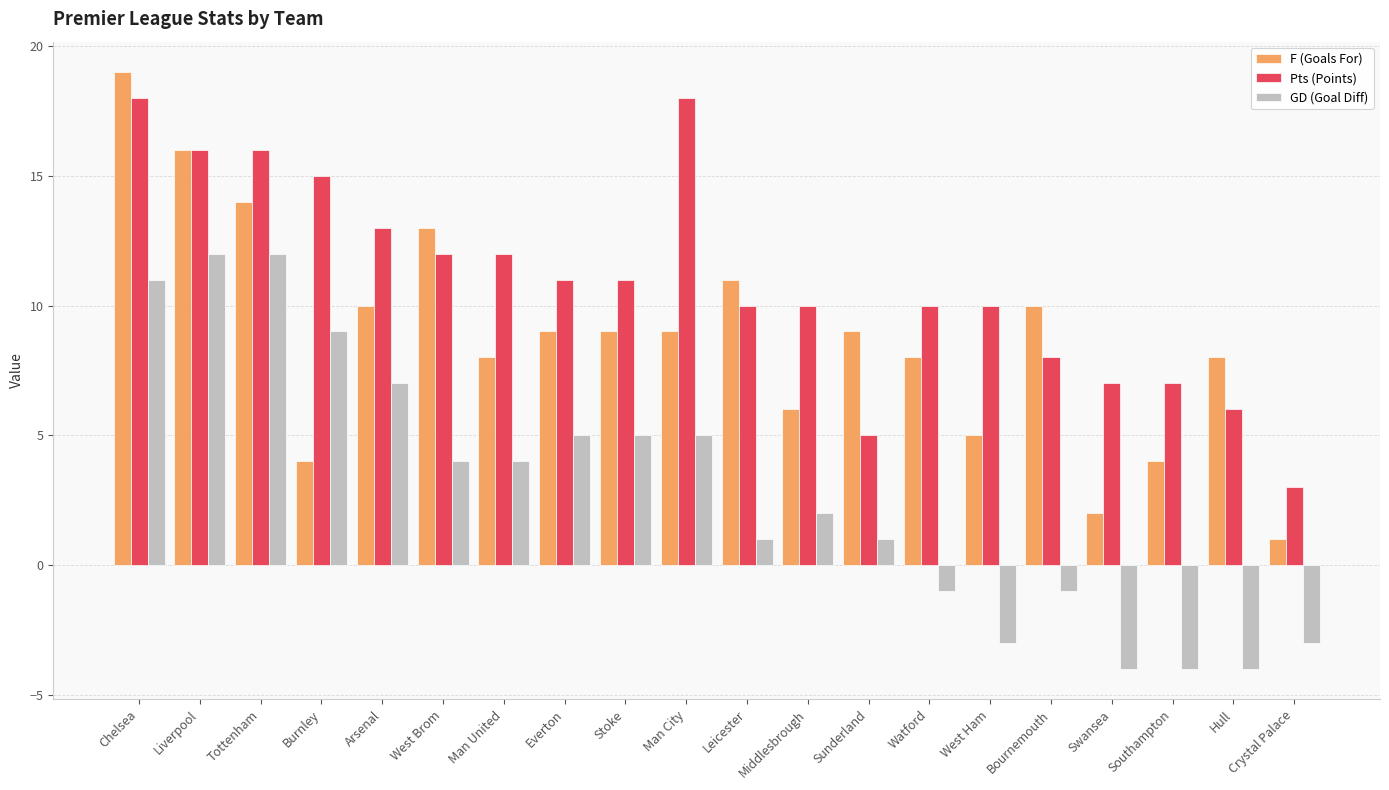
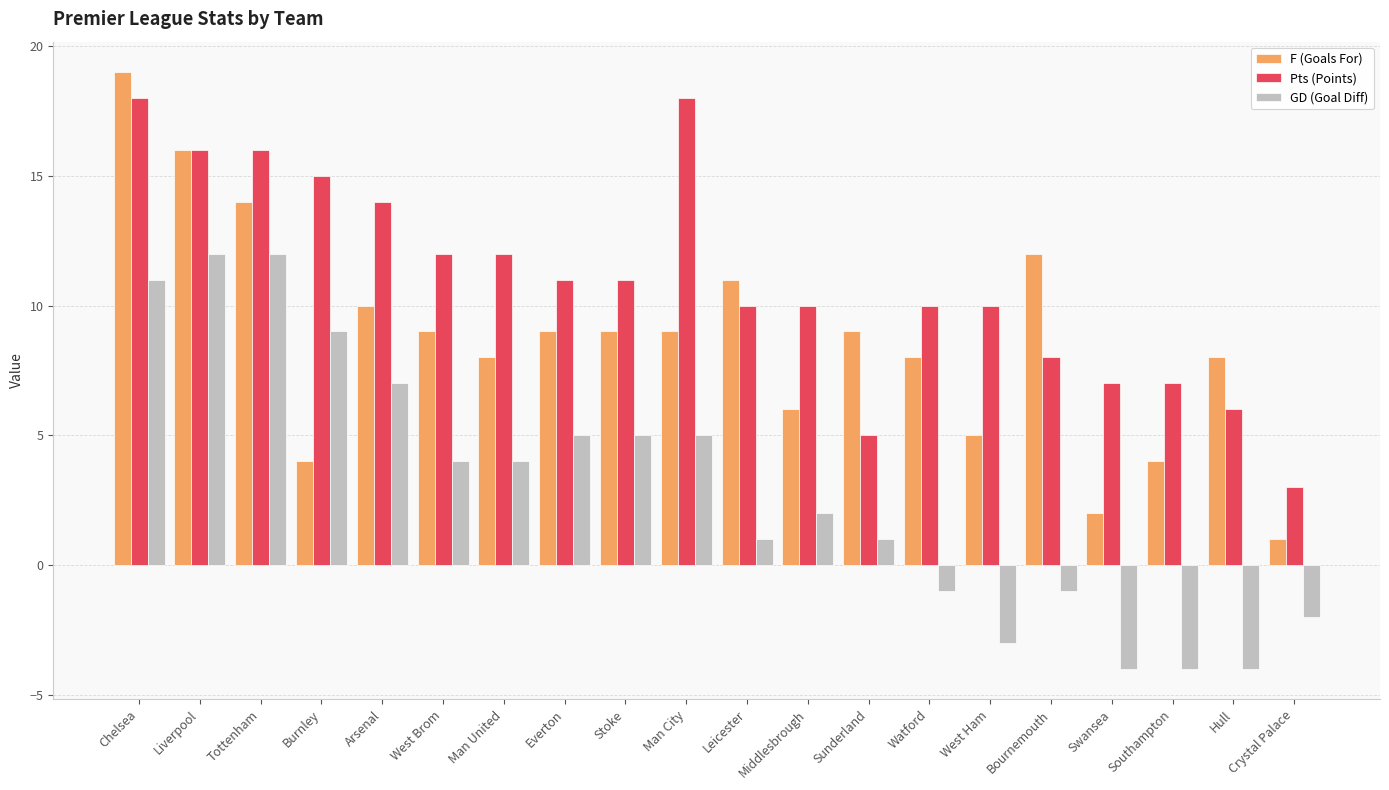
Pts (Points), Arsenal: 13 -> 14
F (Goals For), West Brom: 13 -> 9
F (Goals For), Bournemouth: 10 -> 12
GD (Goal Diff), Crystal Palace: -3 -> -2
